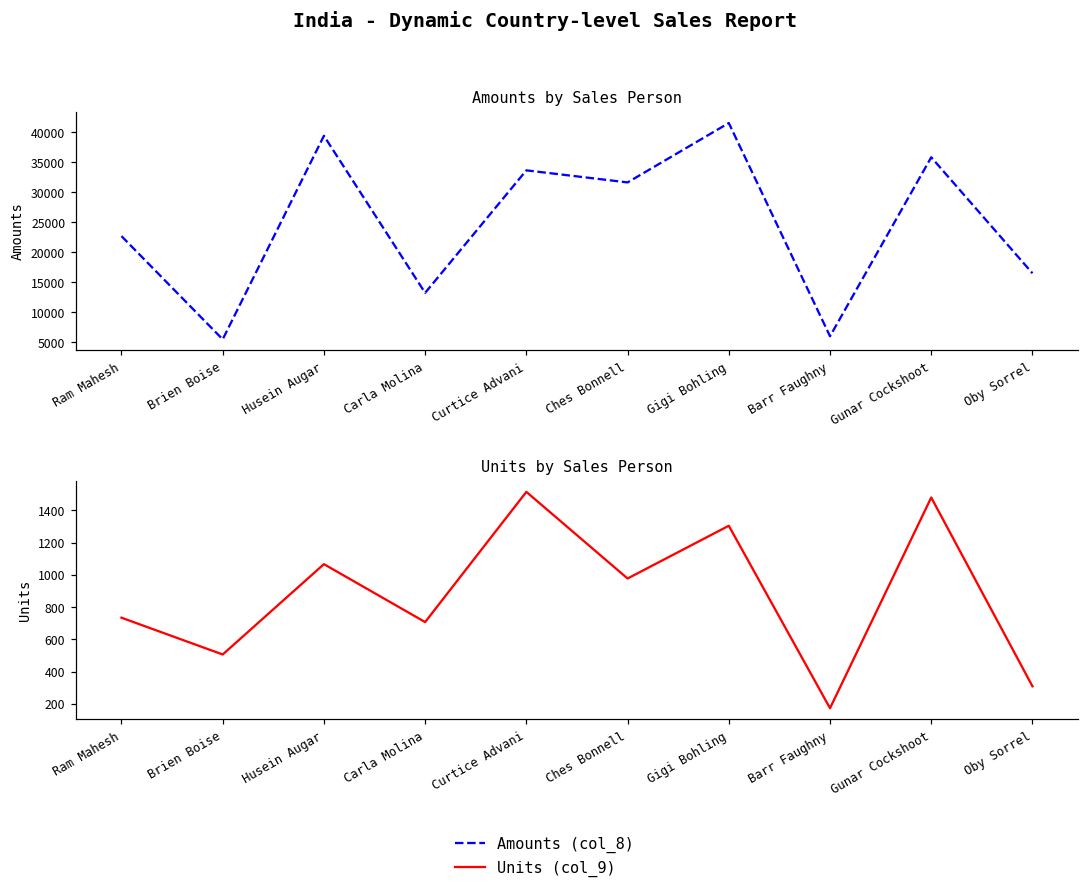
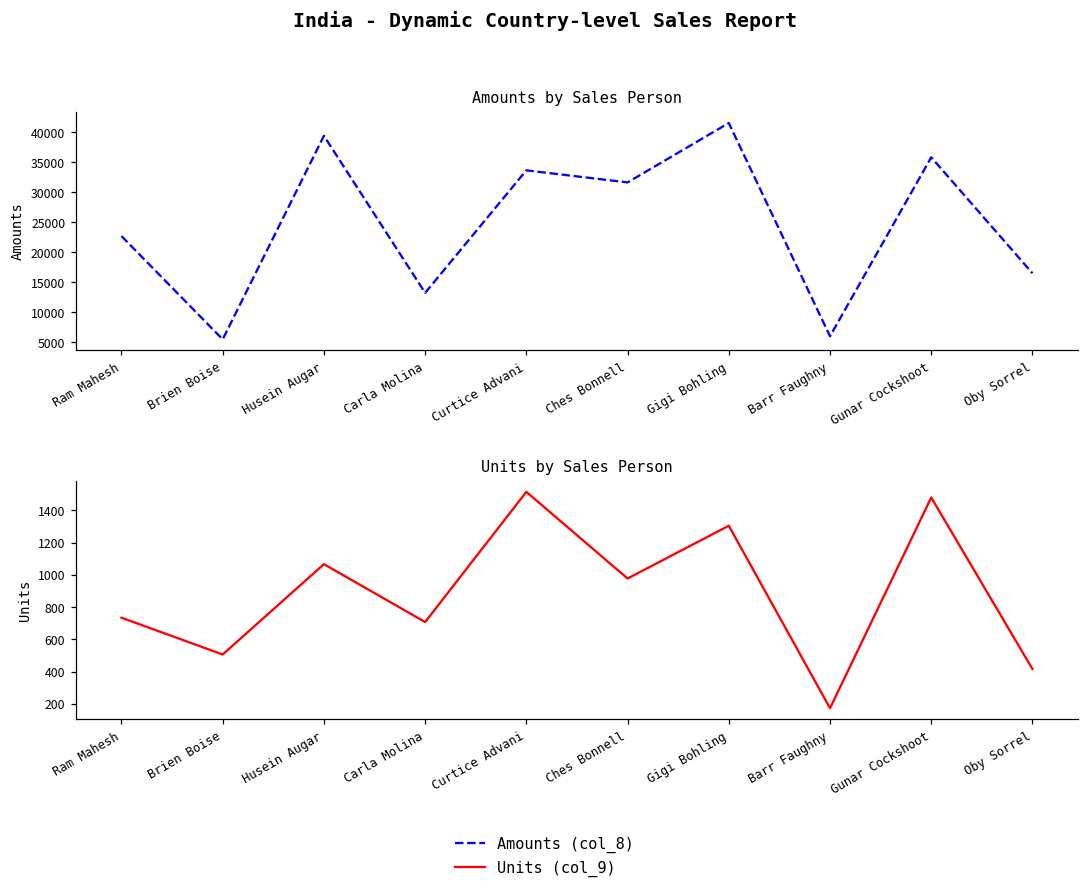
Units by Sales Person, Oby Sorrel: 310 -> 420
